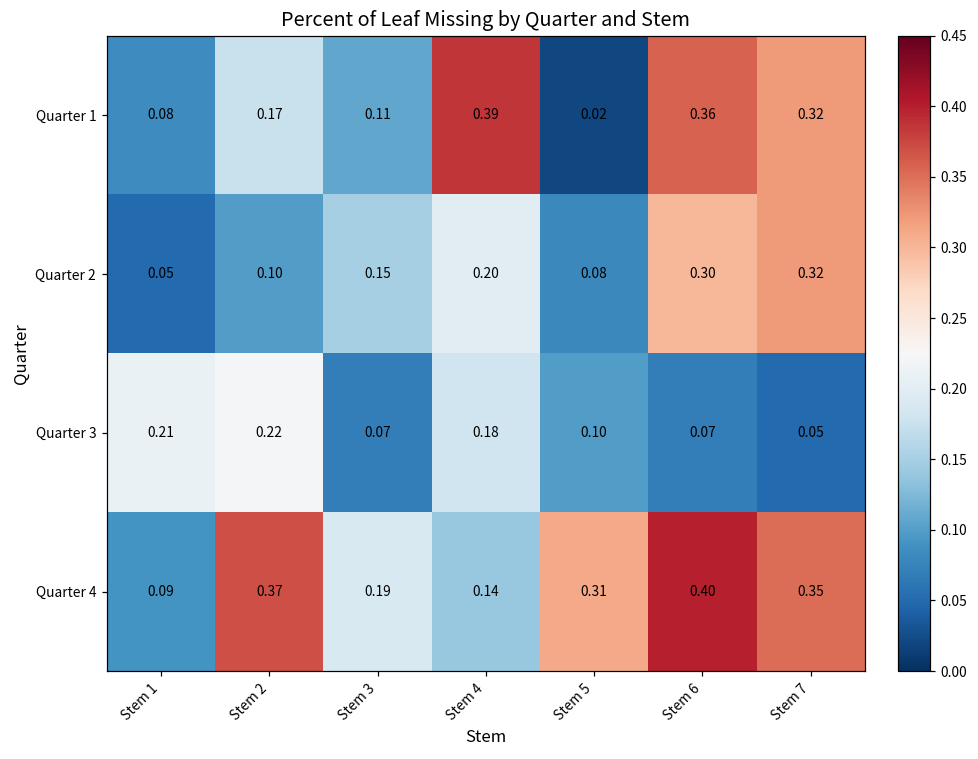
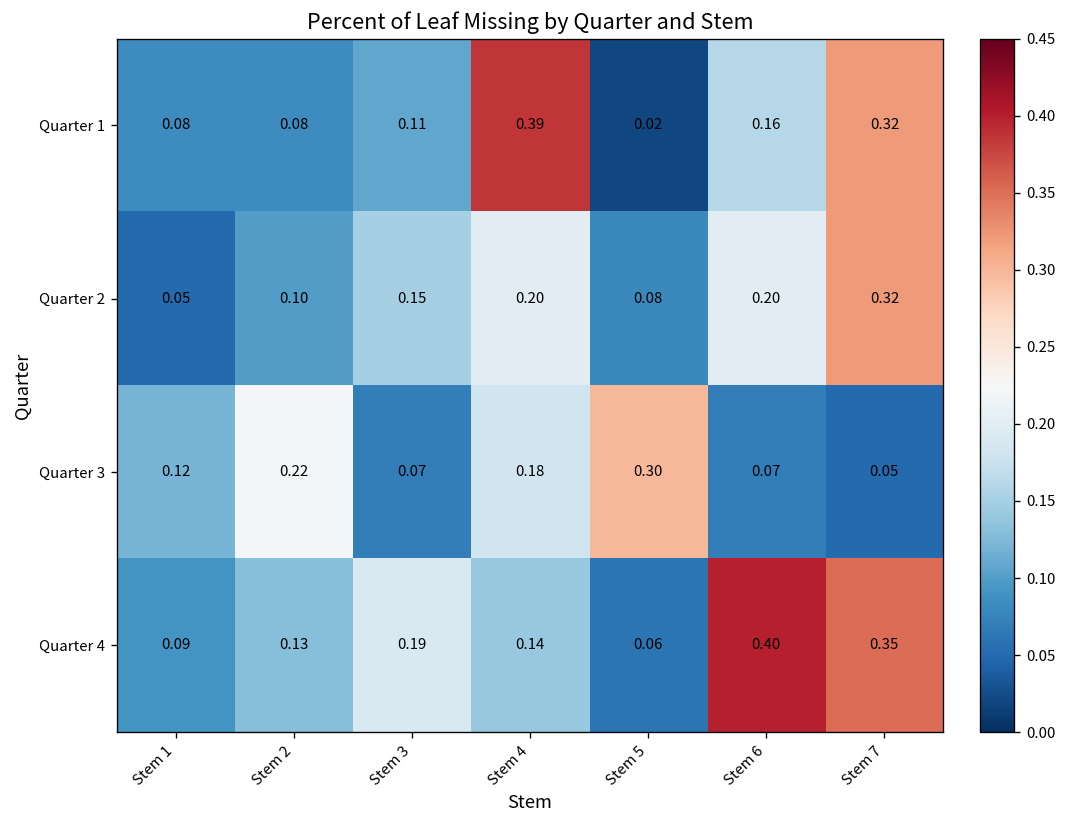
Quarter 1, Stem 2: 0.17 -> 0.08
Quarter 1, Stem 6: 0.36 -> 0.16
Quarter 2, Stem 6: 0.30 -> 0.20
Quarter 3, Stem 1: 0.21 -> 0.12
Quarter 3, Stem 5: 0.10 -> 0.30
Quarter 4, Stem 2: 0.37 -> 0.13
Quarter 4, Stem 5: 0.31 -> 0.06
